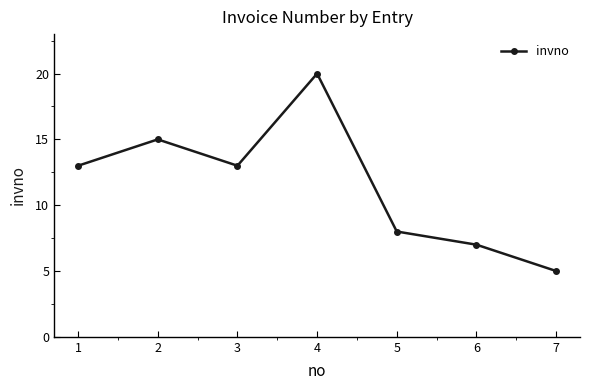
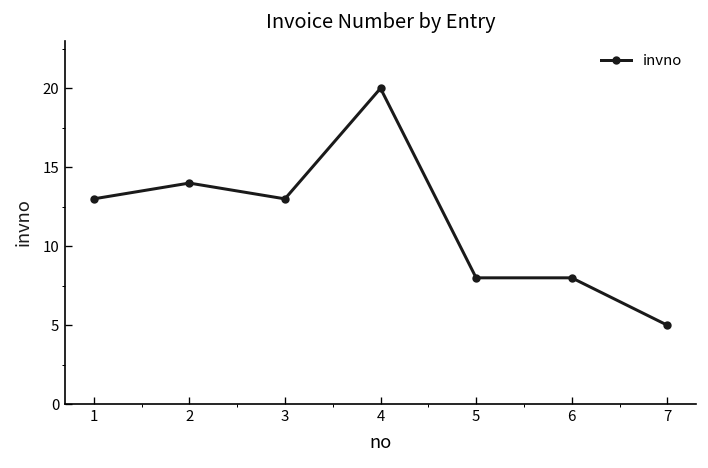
2: 15 -> 14
6: 7 -> 8
